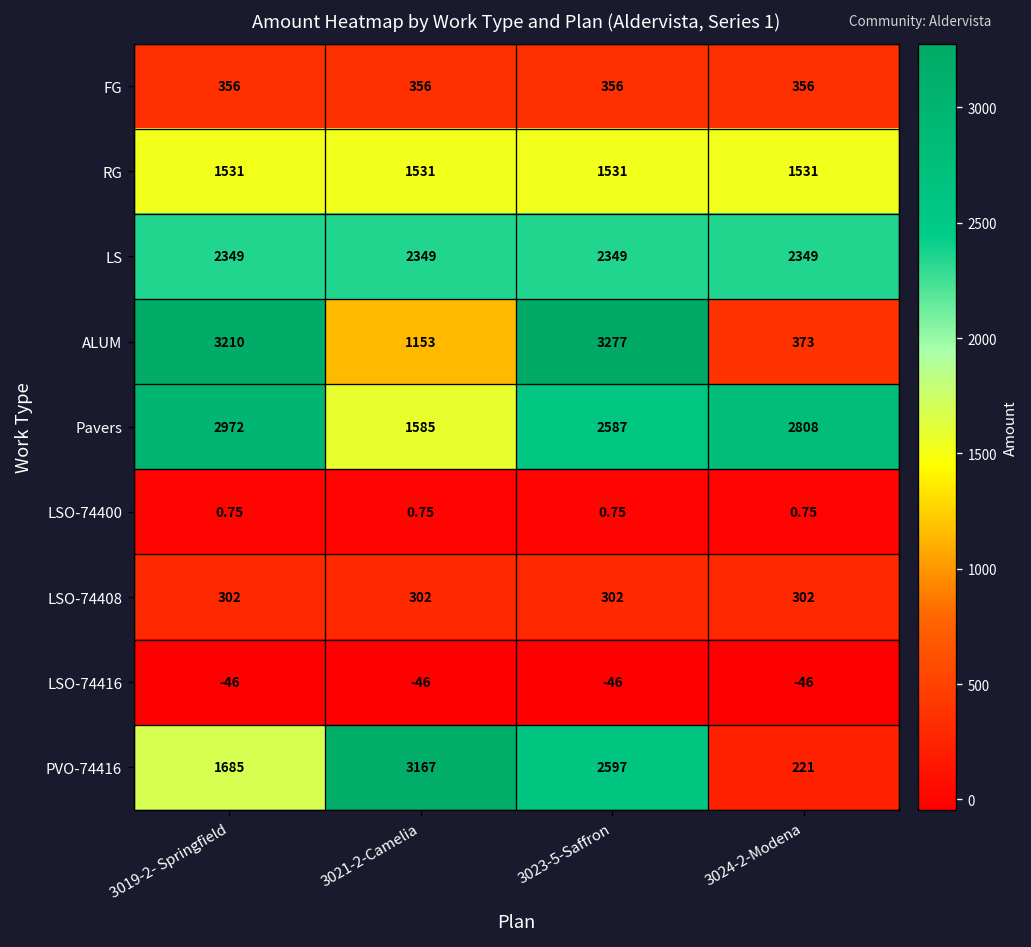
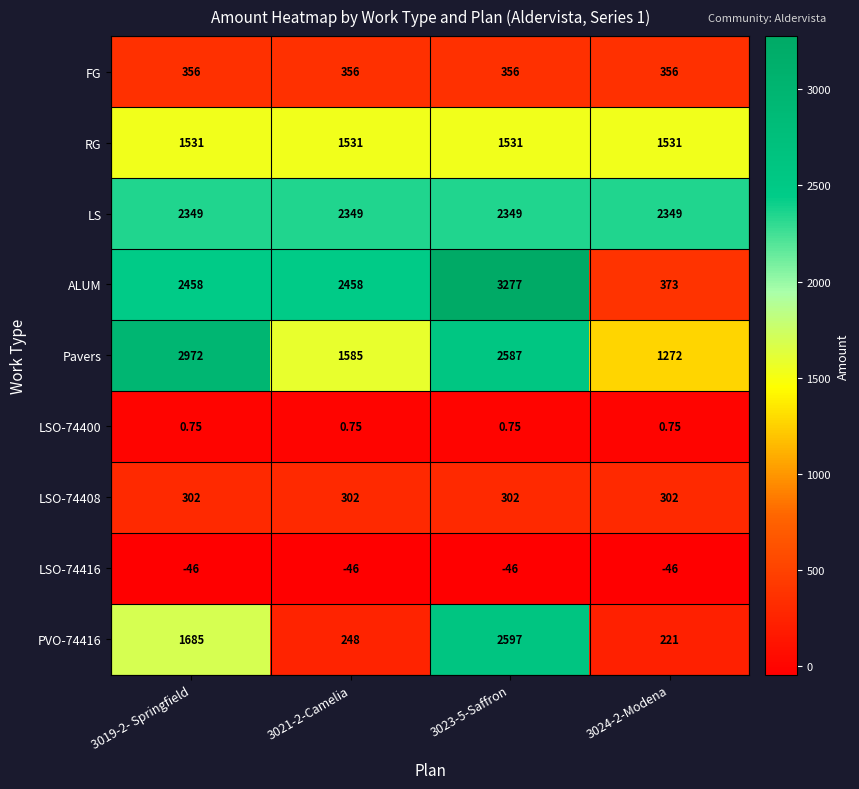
ALUM, 3019-2- Springfield: 3210 -> 2458
ALUM, 3021-2-Camelia: 1153 -> 2458
Pavers, 3024-2-Modena: 2808 -> 1272
PVO-74416, 3021-2-Camelia: 3167 -> 248
